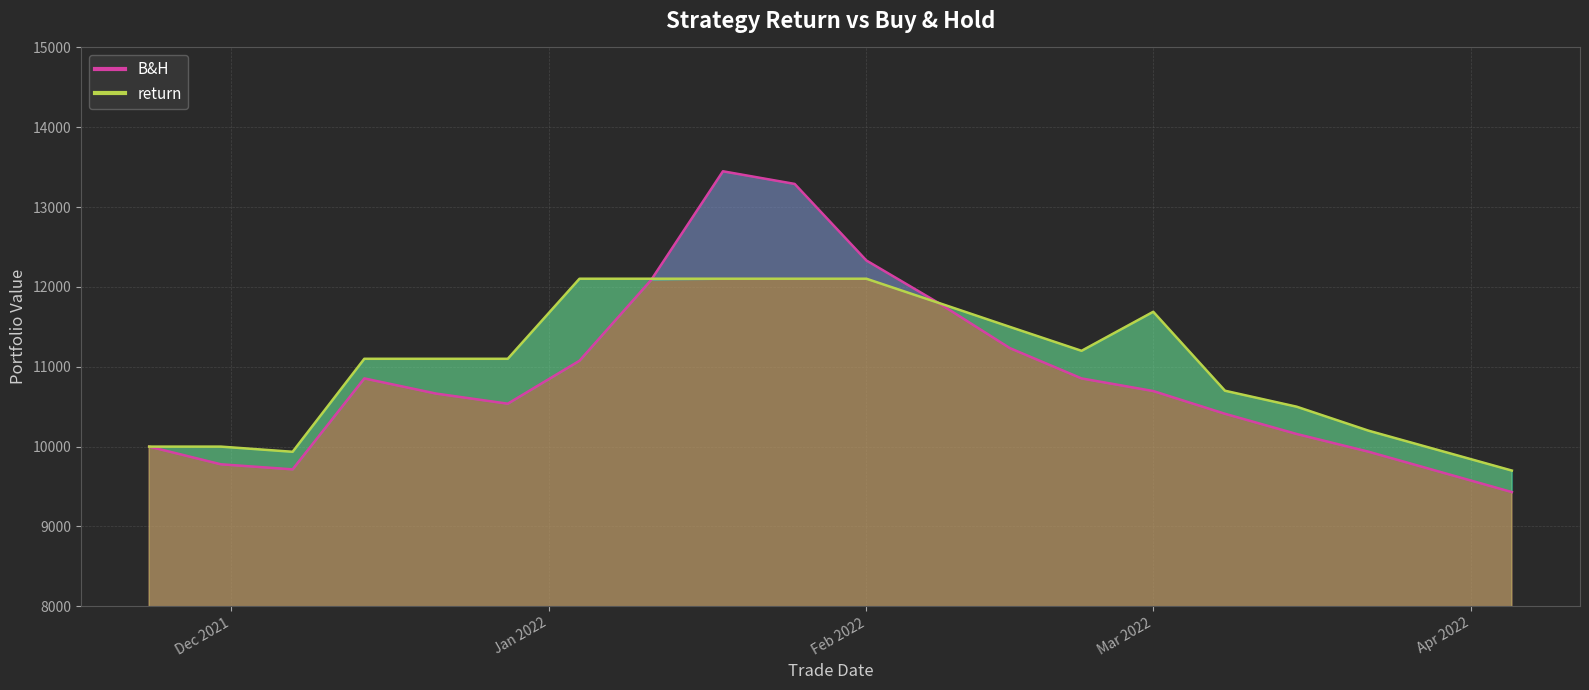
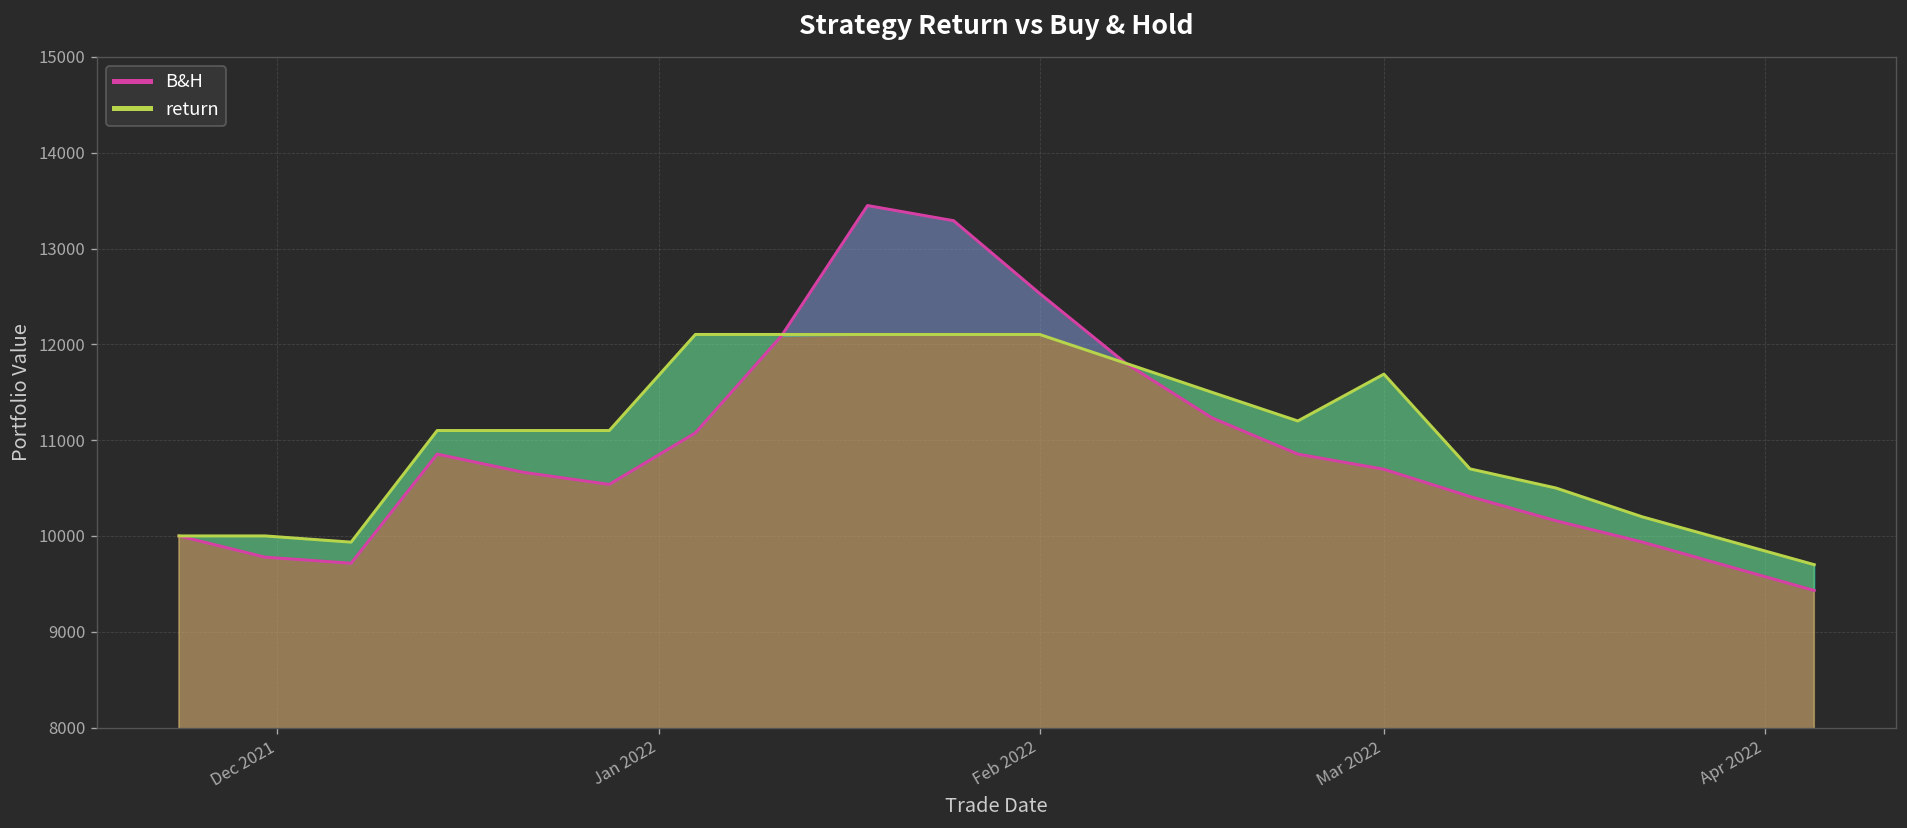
B&H, Feb 2022: 12300 -> 12500
